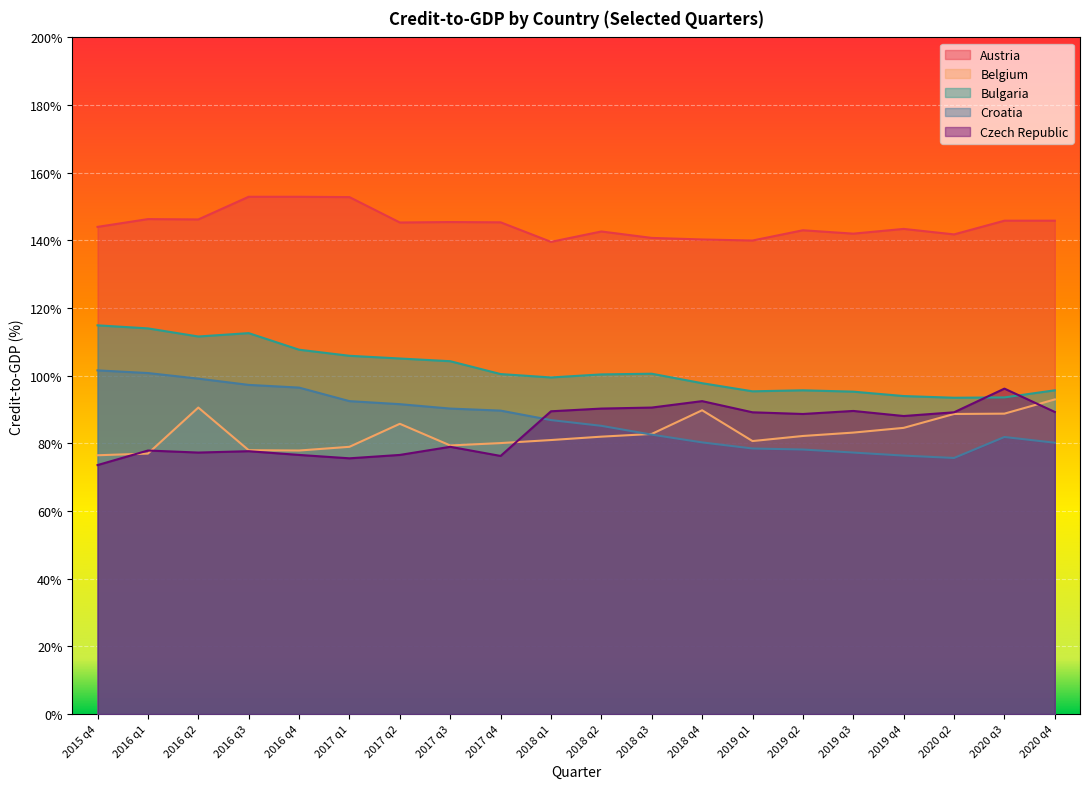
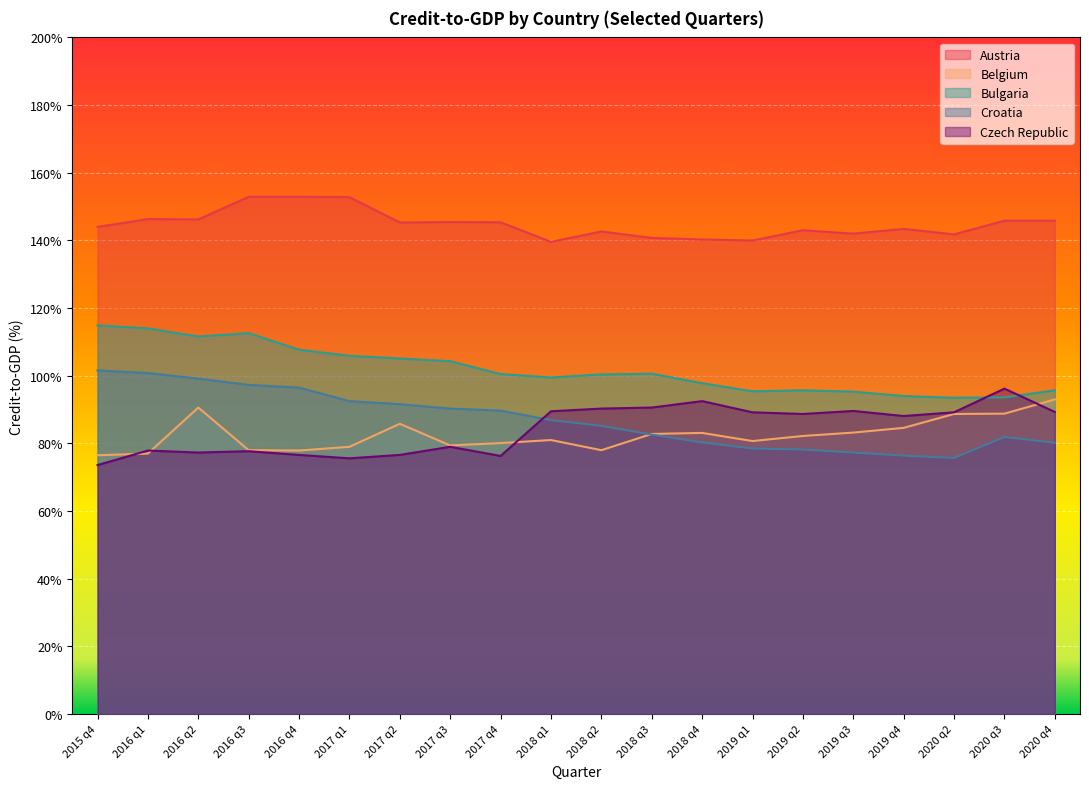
Belgium, 2018 q2: 82% -> 78%
Belgium, 2018 q4: 90% -> 83%
